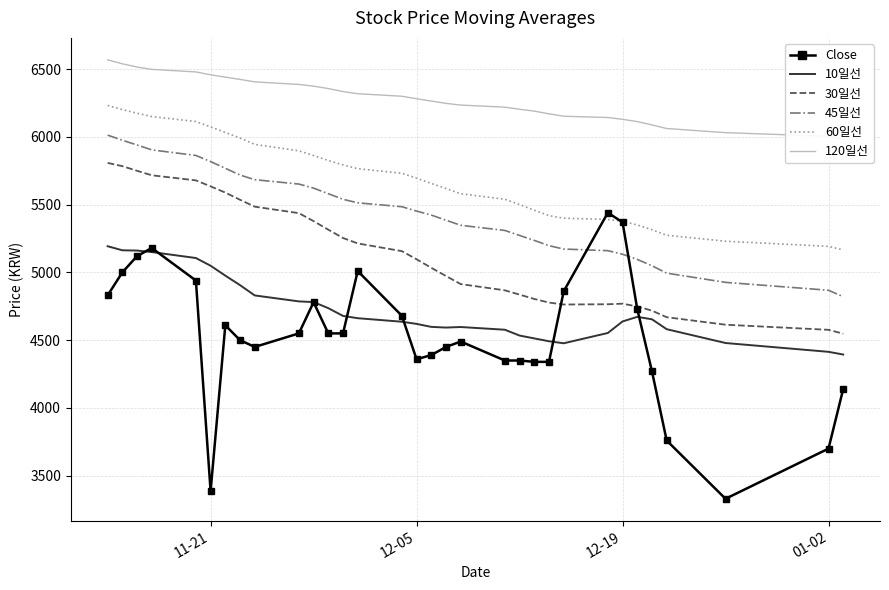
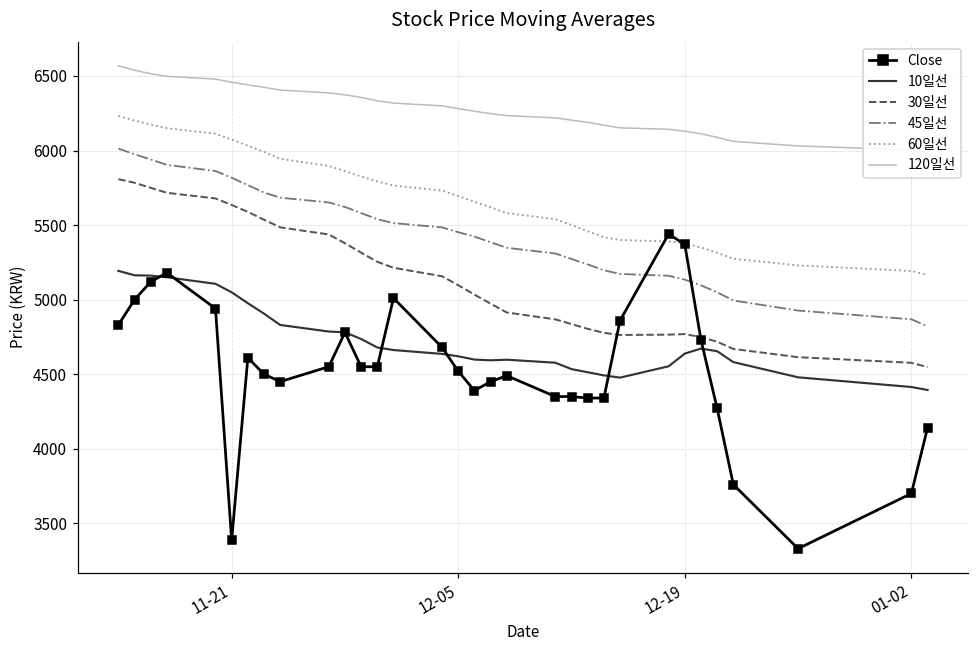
Close, 12-05: 4360 -> 4520
